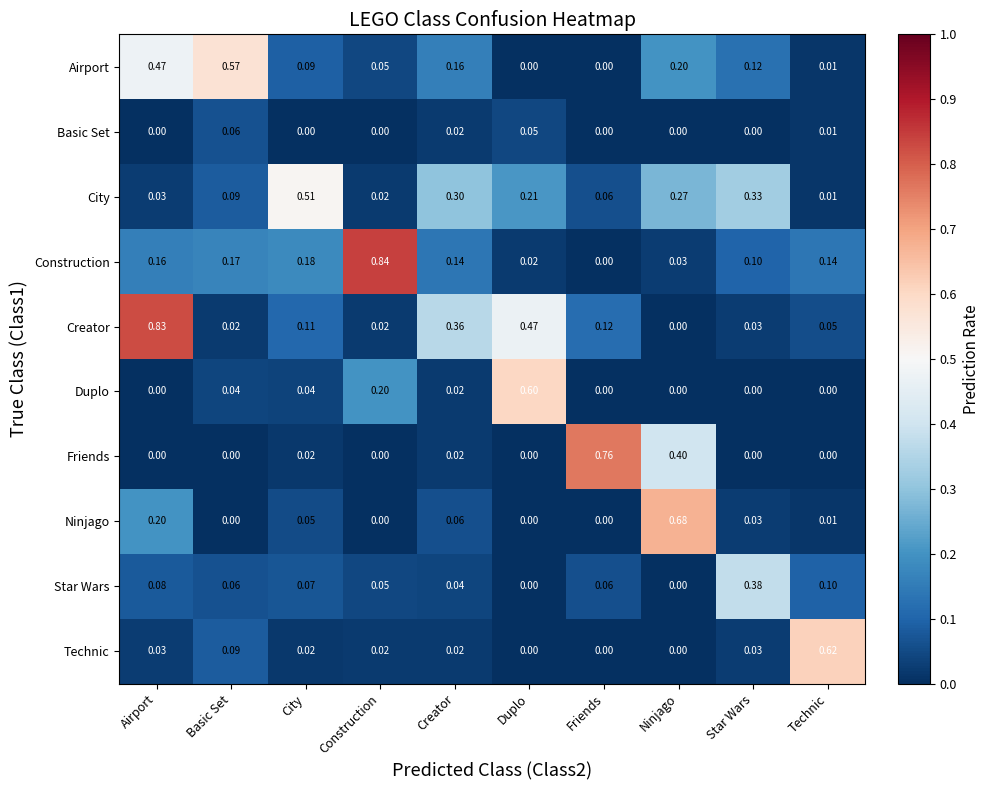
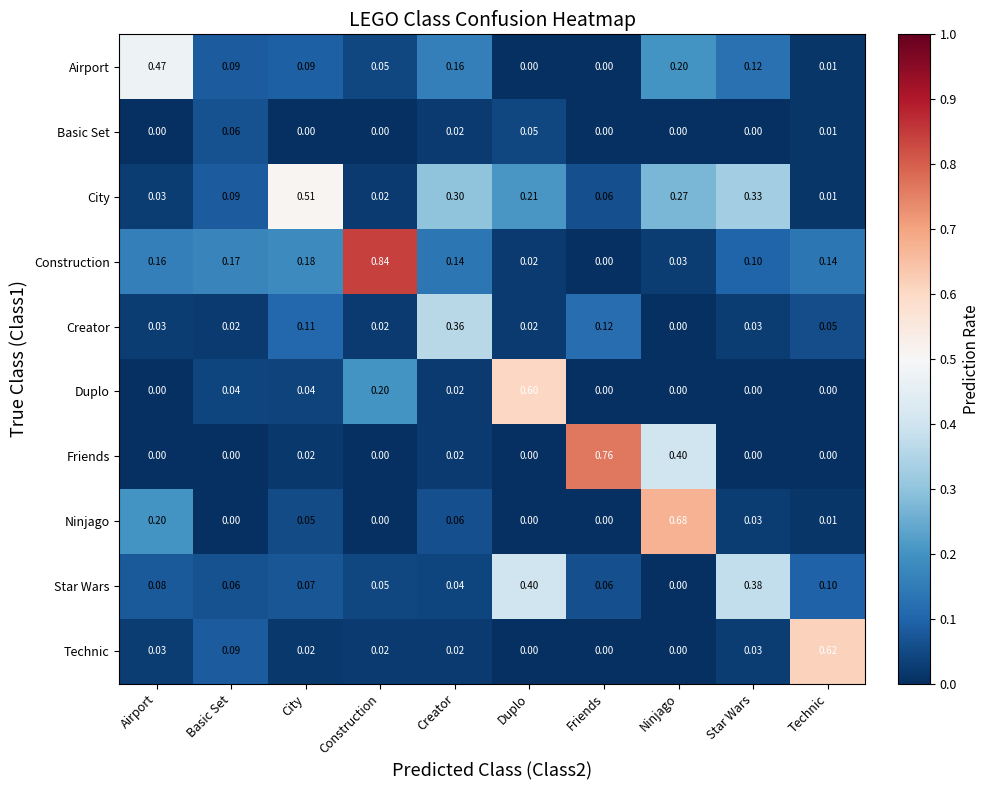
Airport, Basic Set: 0.57 -> 0.09
Creator, Airport: 0.83 -> 0.03
Creator, Duplo: 0.47 -> 0.02
Star Wars, Duplo: 0.00 -> 0.40
